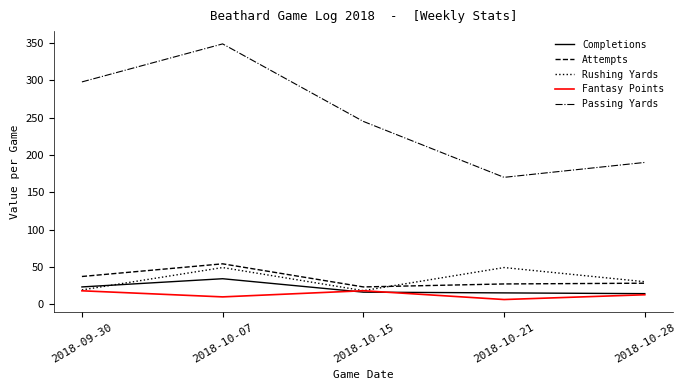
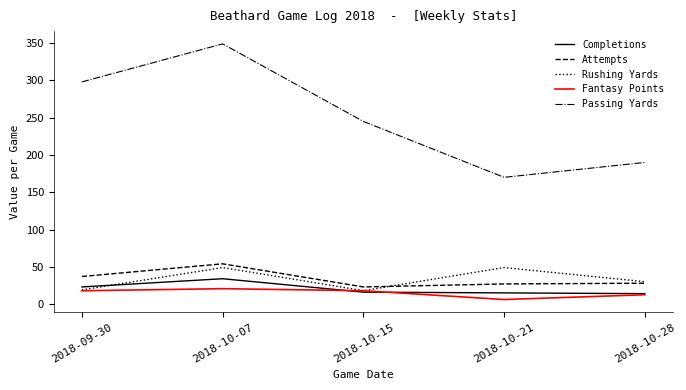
Fantasy Points, 2018-10-07: 10 -> 20
